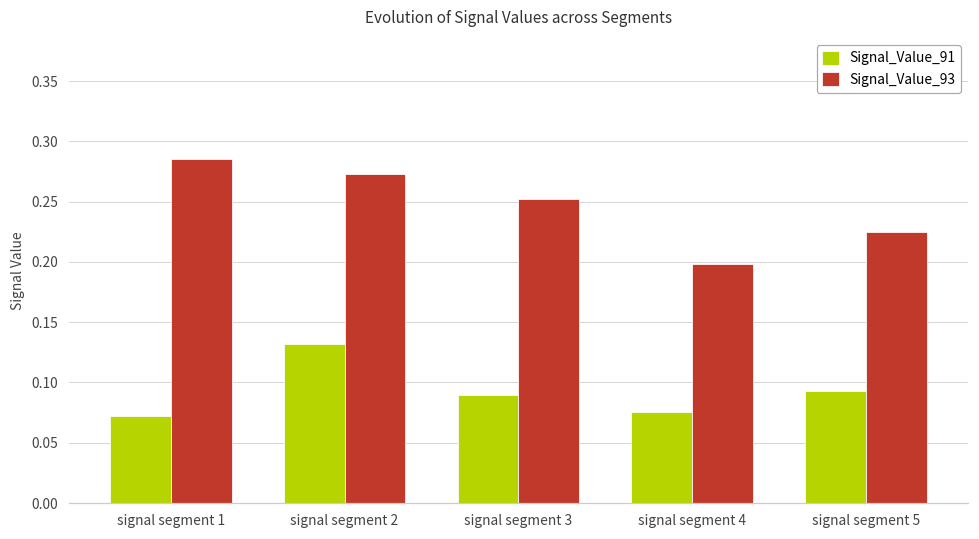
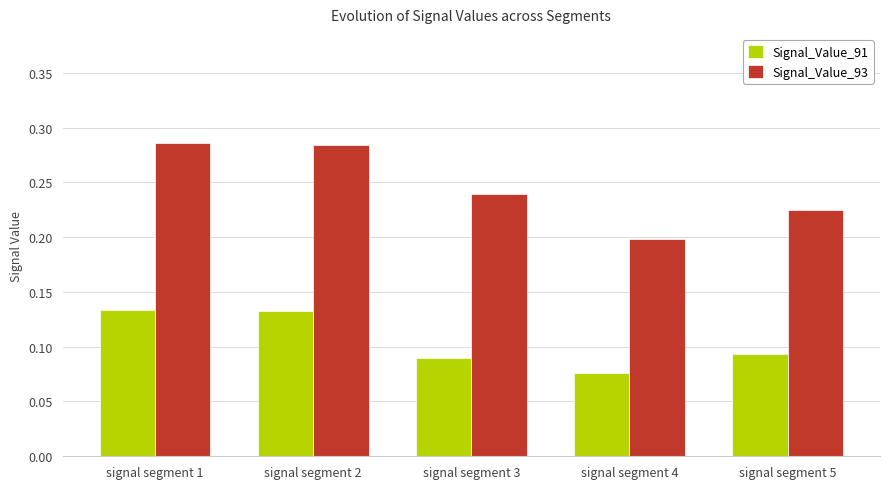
Signal_Value_91, signal segment 1: 0.072 -> 0.133
Signal_Value_93, signal segment 2: 0.273 -> 0.284
Signal_Value_93, signal segment 3: 0.252 -> 0.239
